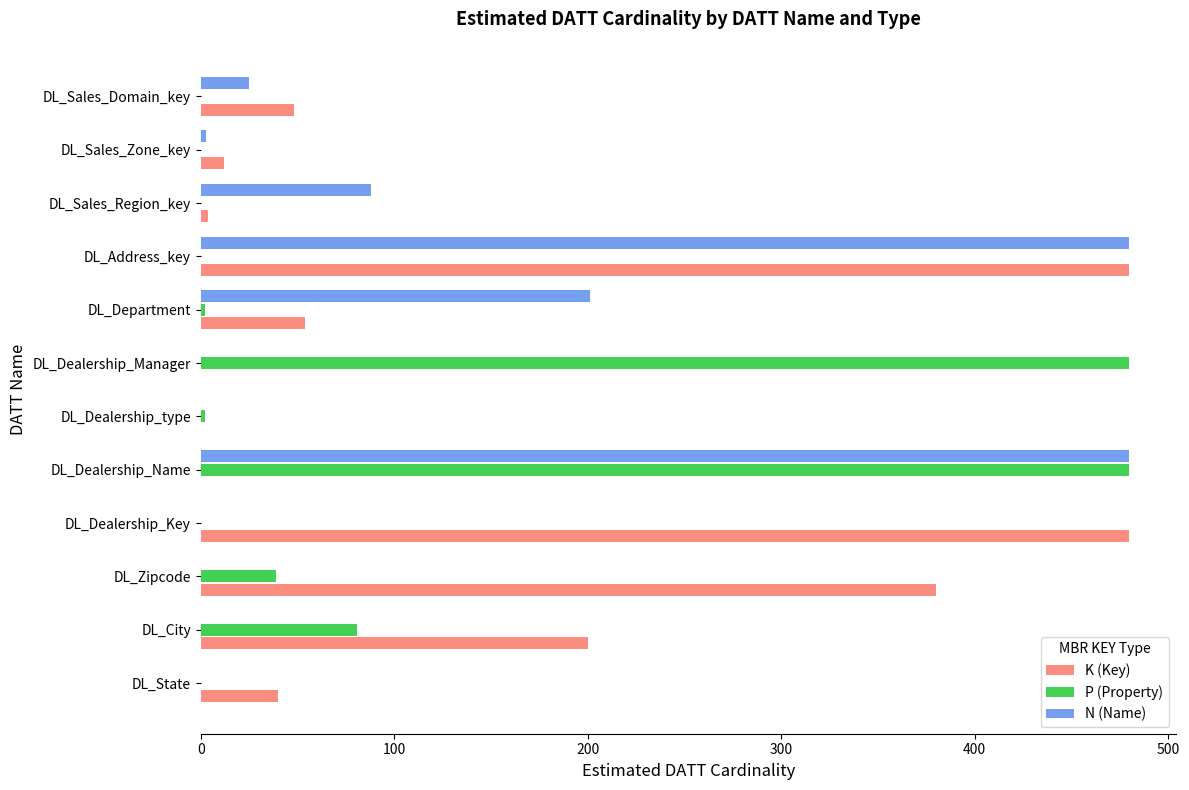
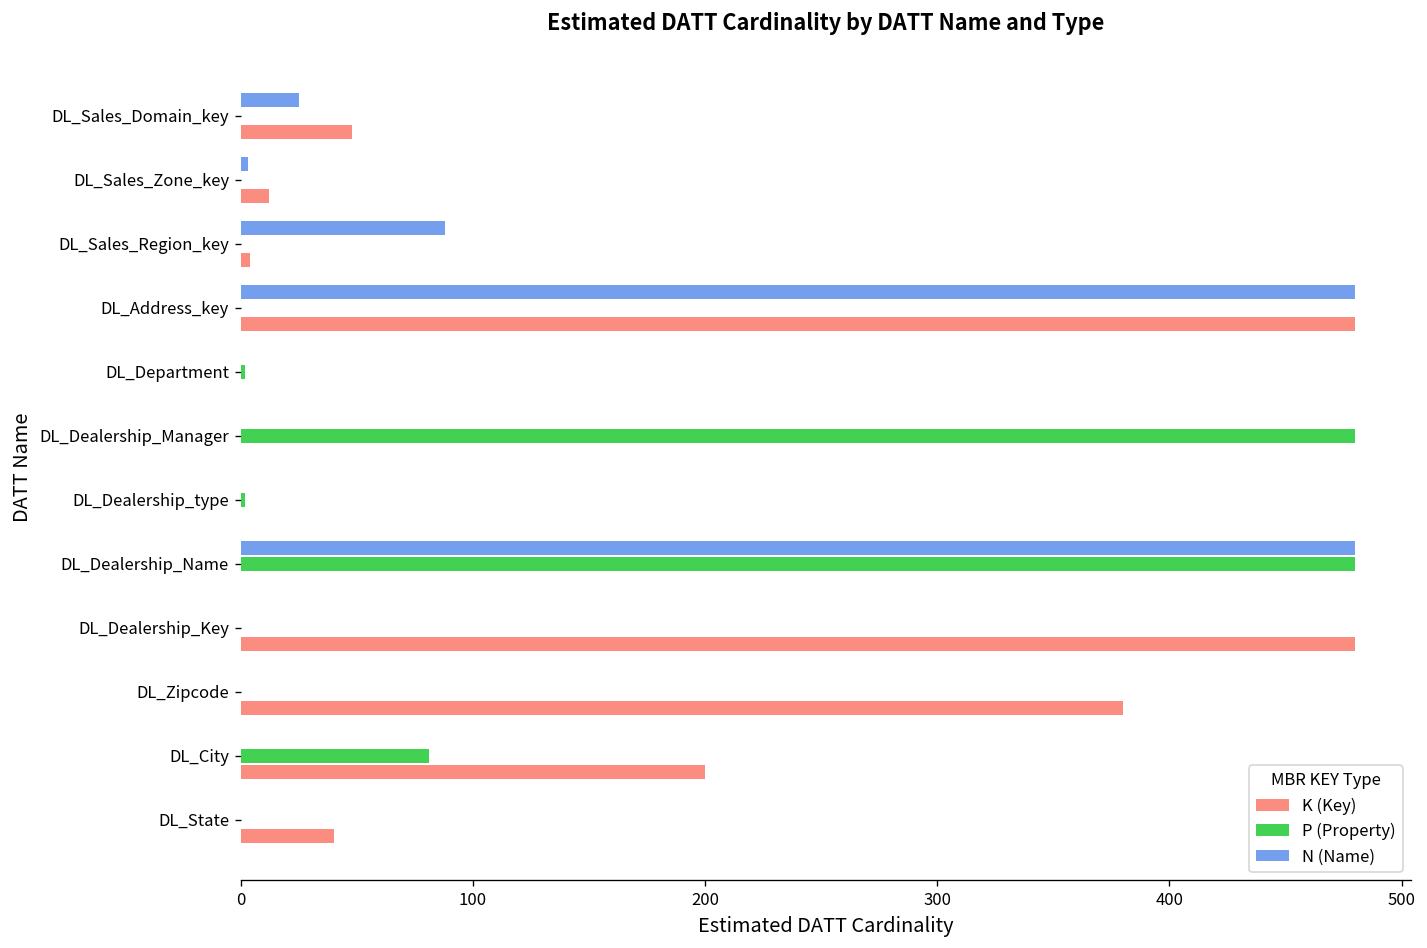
N (Name), DL_Department: 201 -> 0
K (Key), DL_Department: 54 -> 0
P (Property), DL_Zipcode: 39 -> 0
